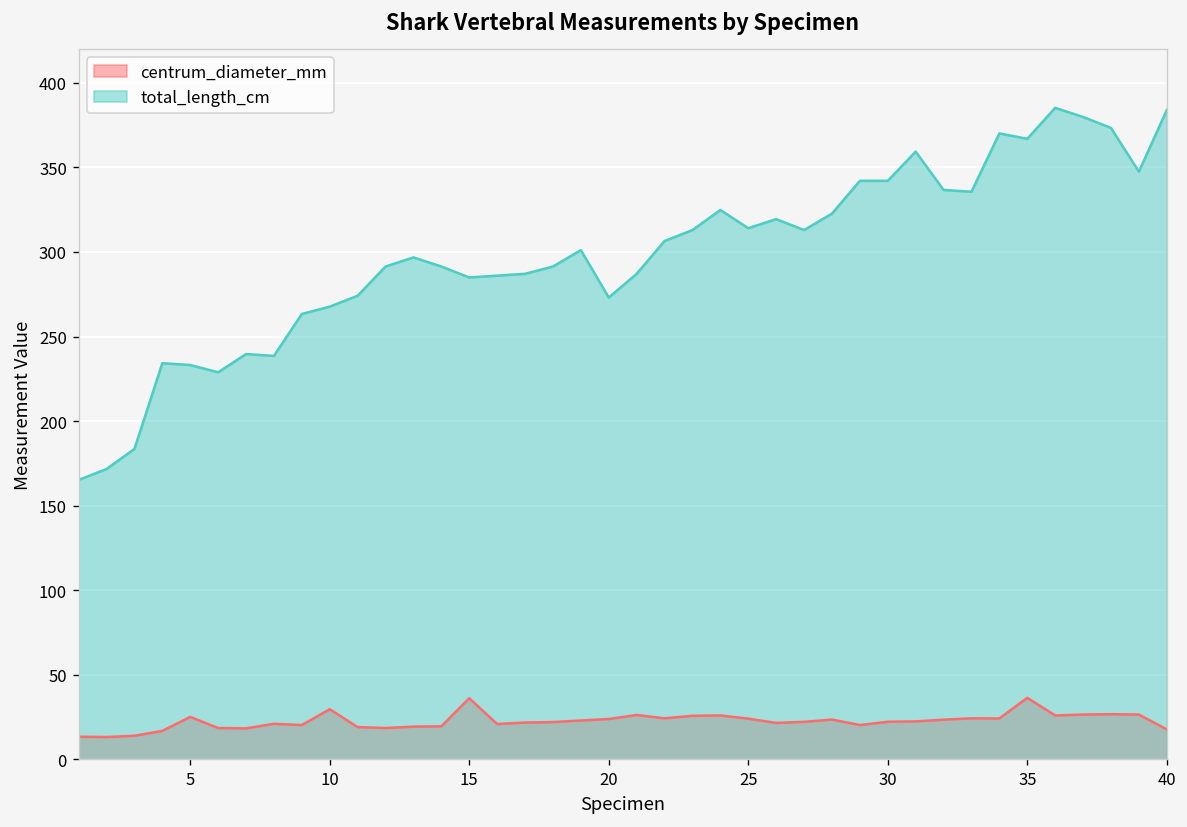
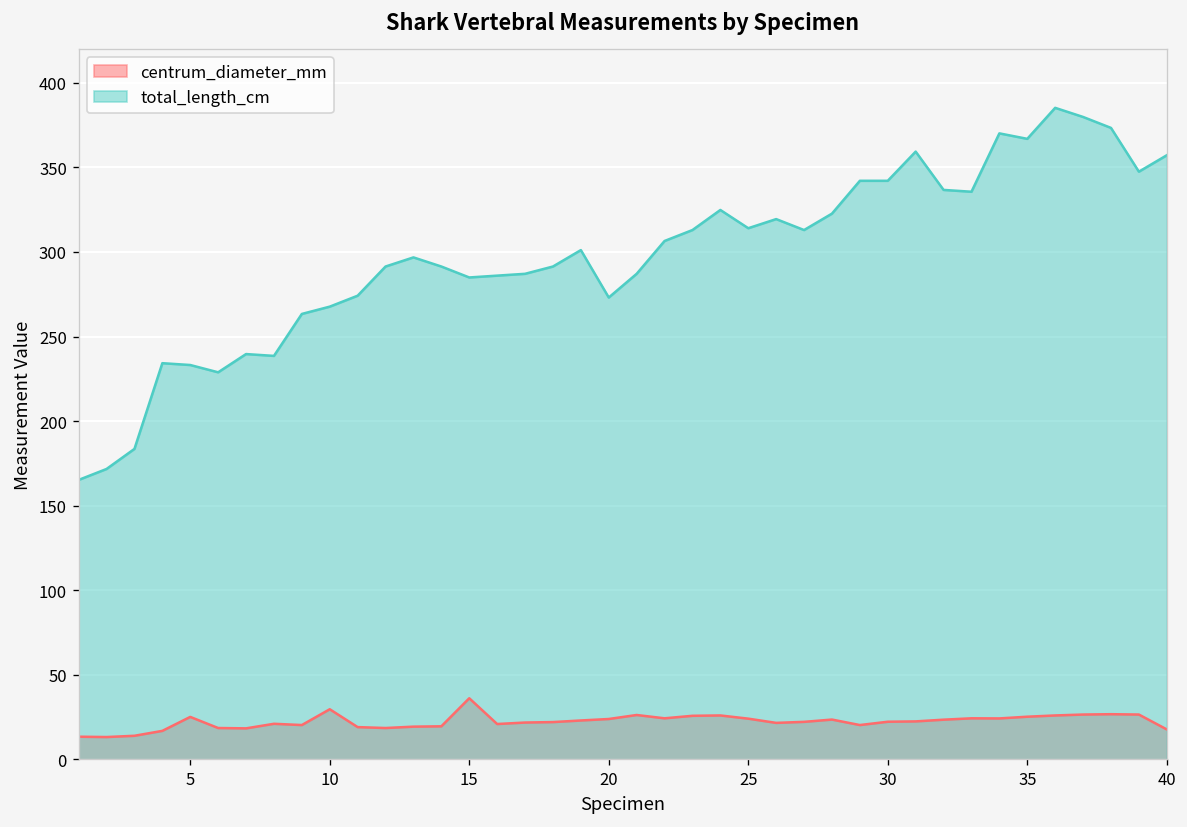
centrum_diameter_mm, 35: 36 -> 25
total_length_cm, 40: 384 -> 357
